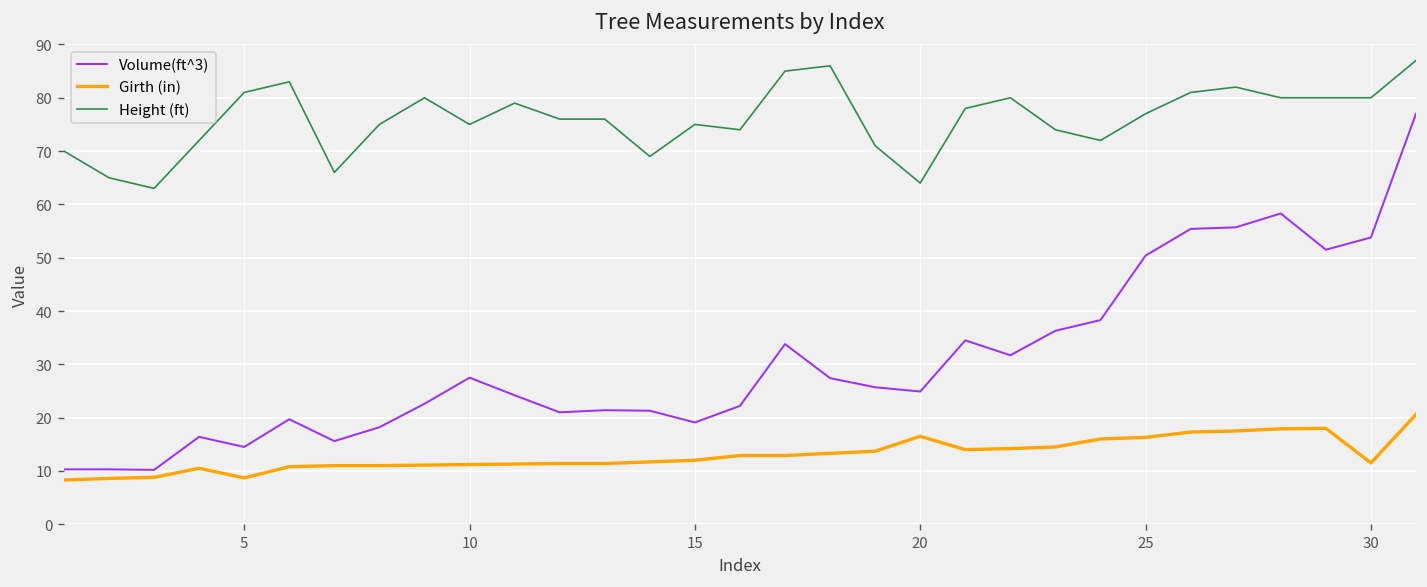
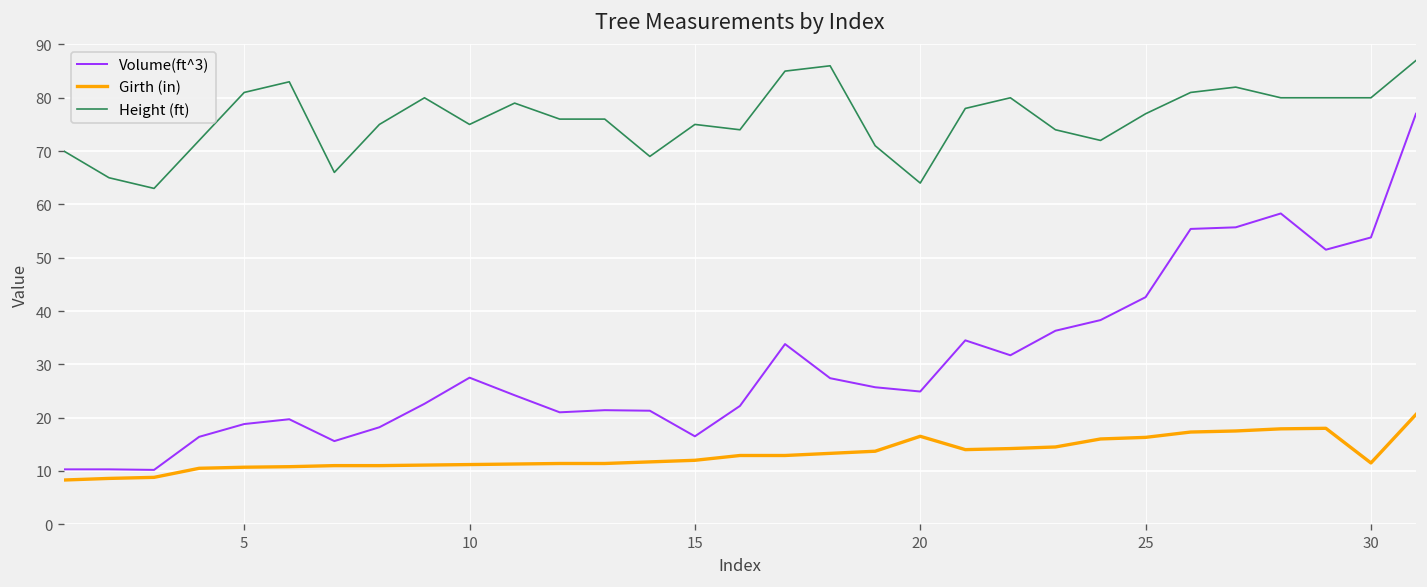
Volume(ft^3), 5: 15 -> 19
Girth (in), 5: 9 -> 11
Volume(ft^3), 15: 19 -> 17
Volume(ft^3), 25: 50 -> 43
